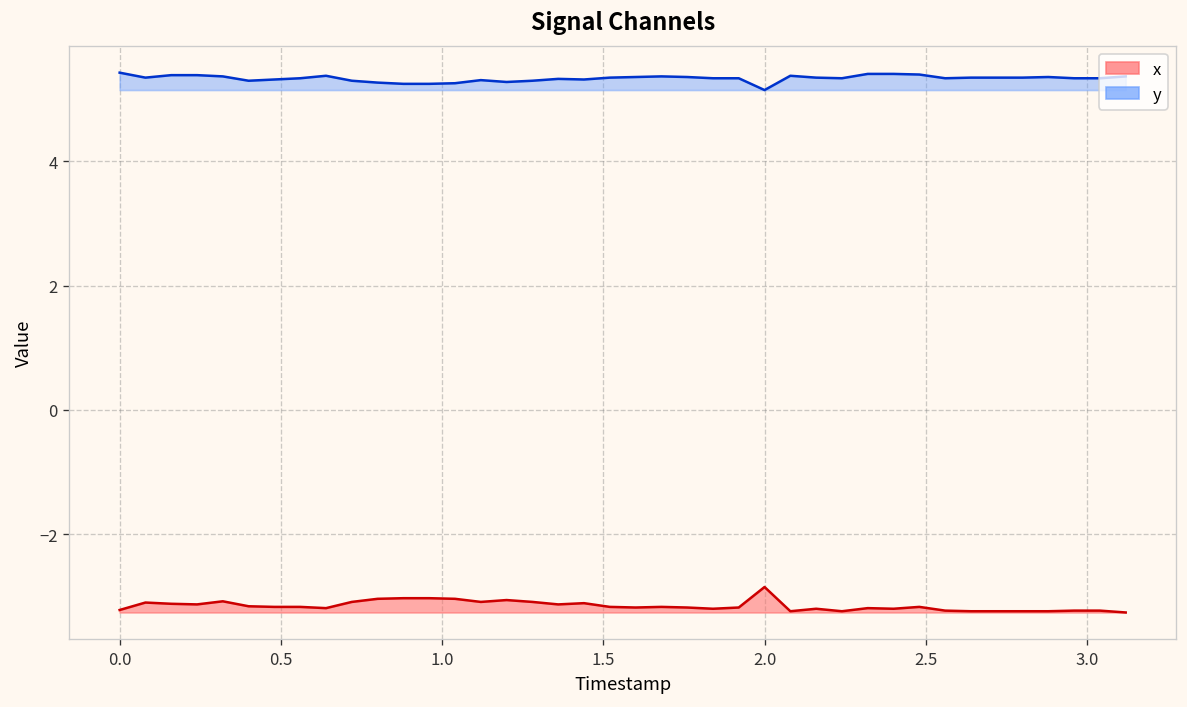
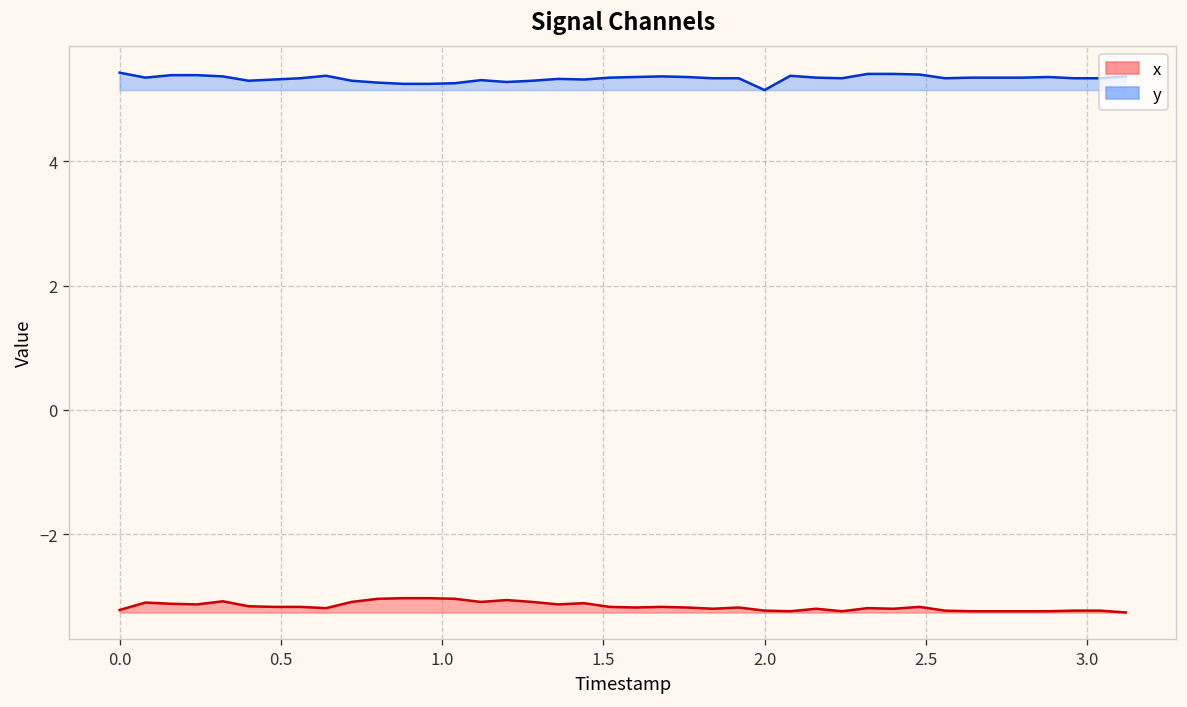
x, 2.0: -2.9 -> -3.2
